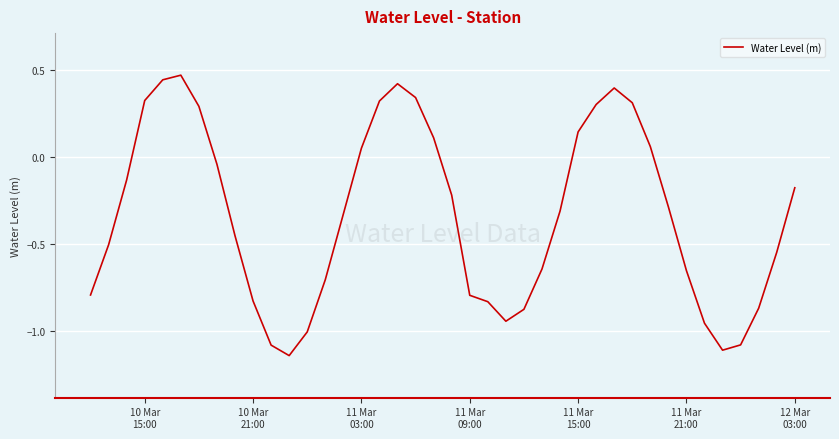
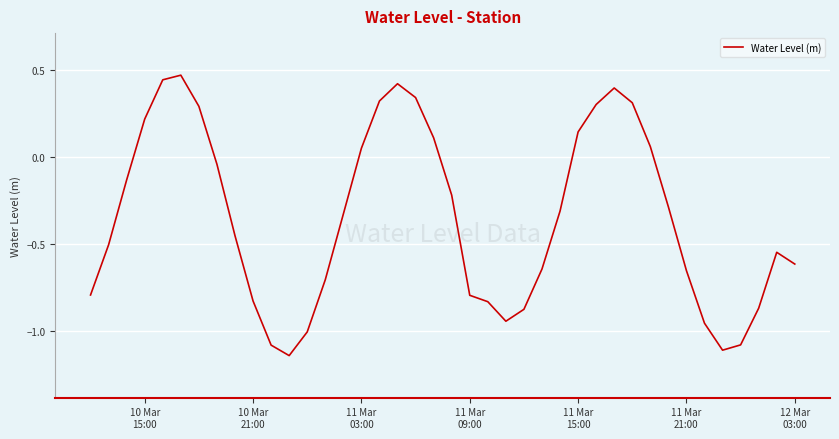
10 Mar 15:00: 0.33 -> 0.22
12 Mar 03:00: -0.18 -> -0.62
